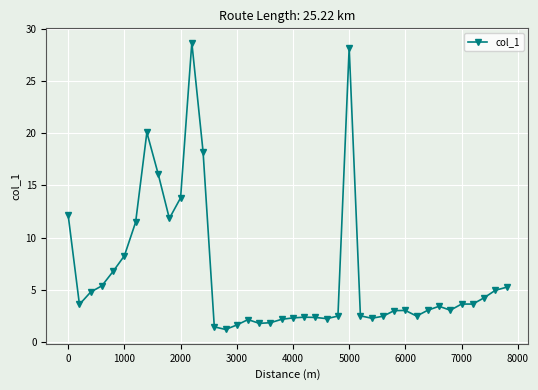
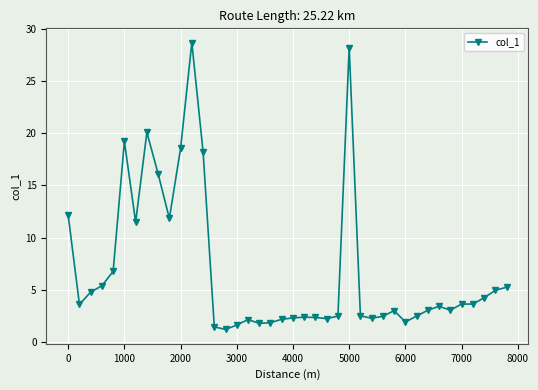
1000: 8.3 -> 19.2
2000: 13.8 -> 18.6
6000: 3.0 -> 1.9
